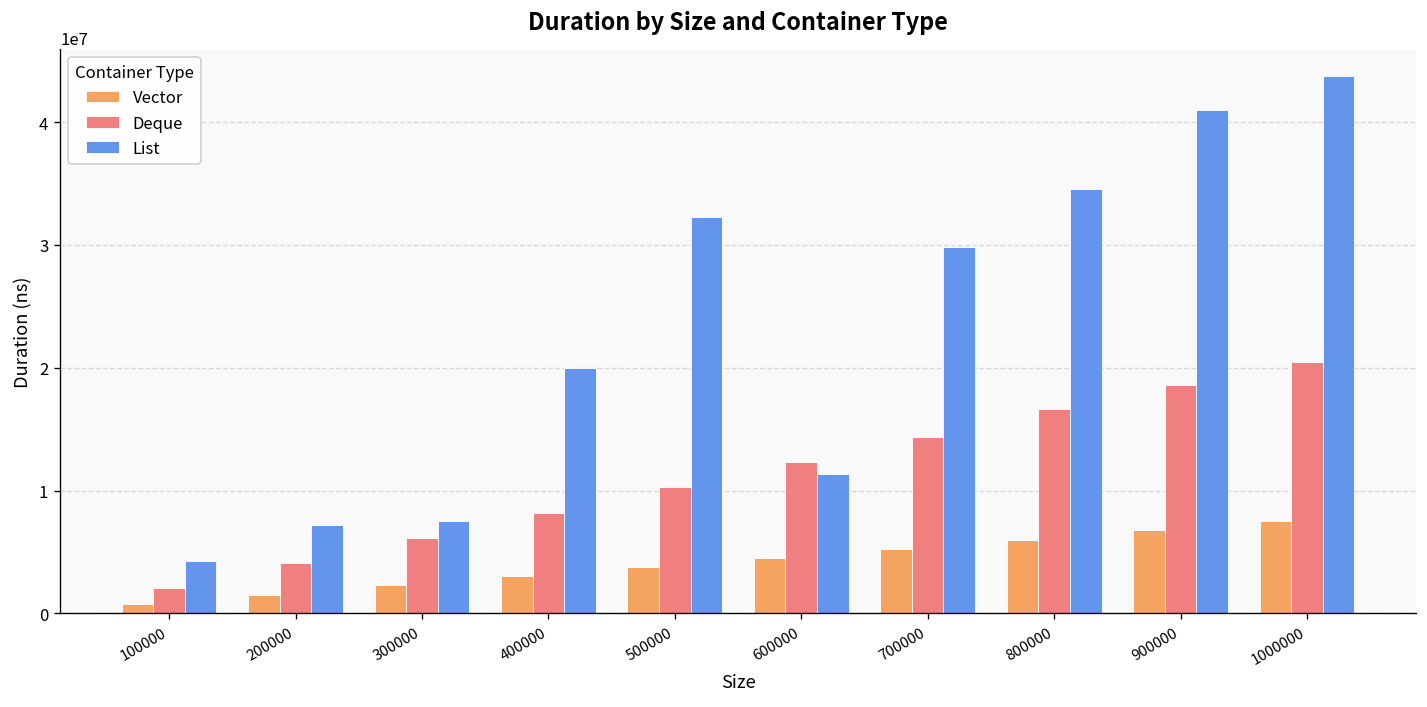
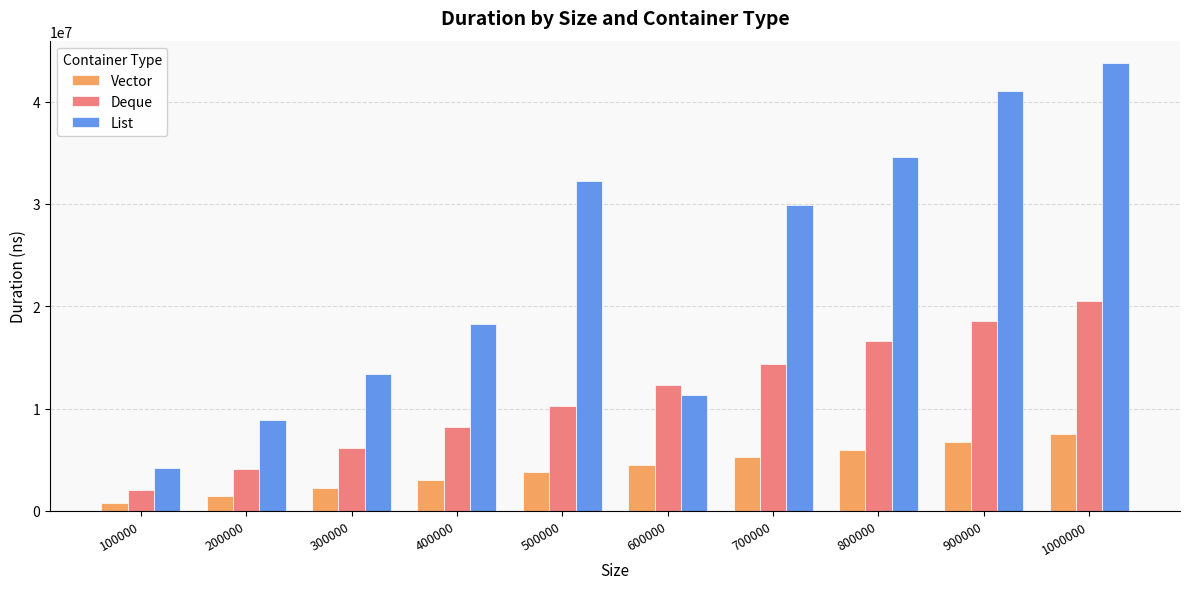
List, 200000: 7200000 -> 8900000
List, 300000: 7500000 -> 13400000
List, 400000: 20000000 -> 18300000
